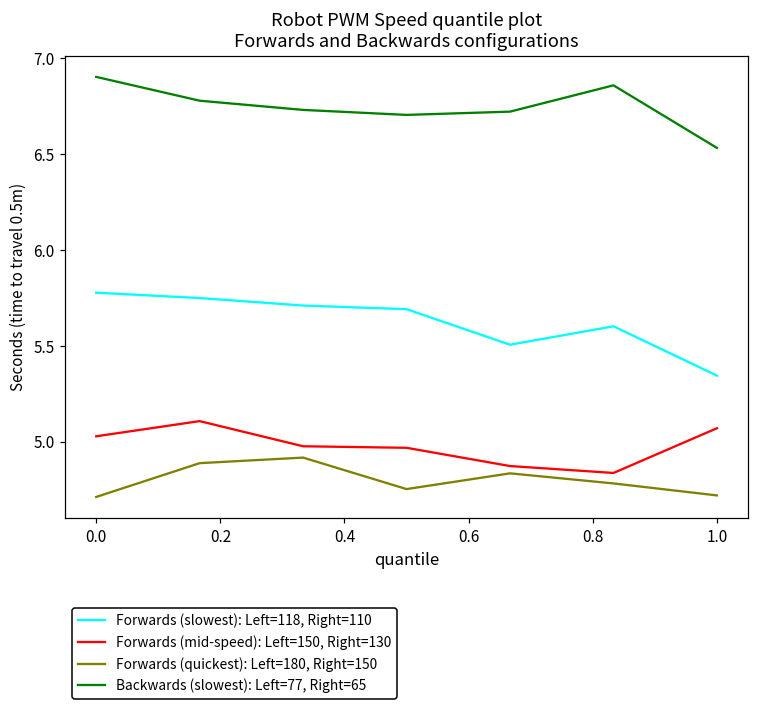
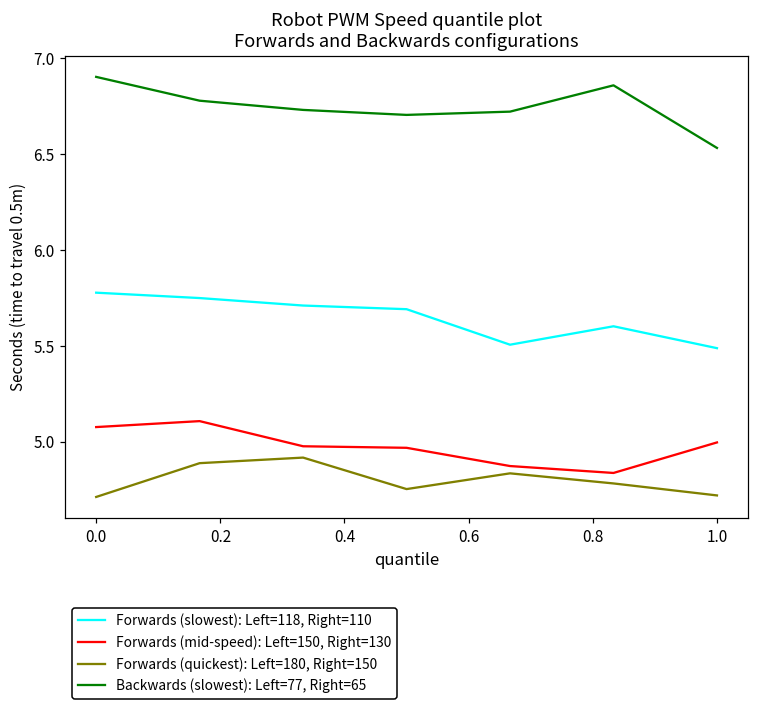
Forwards (mid-speed): Left=150, Right=130, 0.0: 5.03 -> 5.08
Forwards (slowest): Left=118, Right=110, 1.0: 5.35 -> 5.49
Forwards (mid-speed): Left=150, Right=130, 1.0: 5.07 -> 5.00
